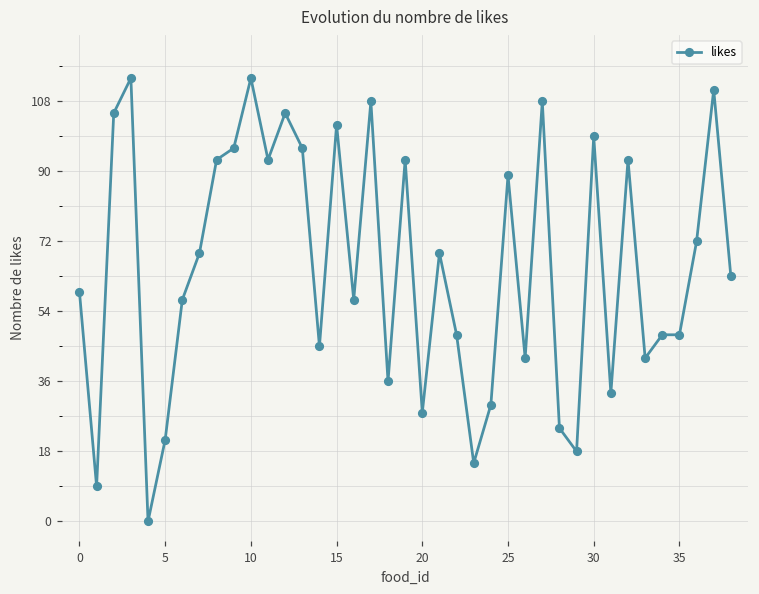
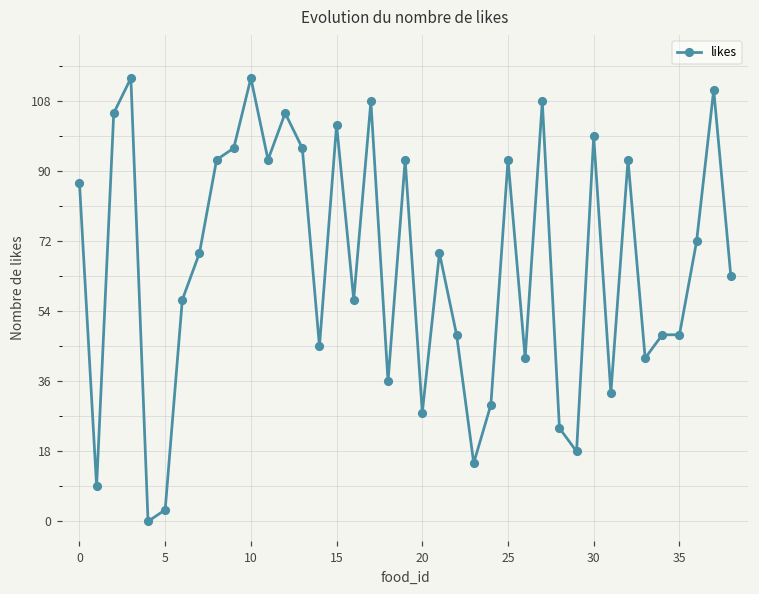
0: 59 -> 87
5: 21 -> 3
25: 89 -> 93
